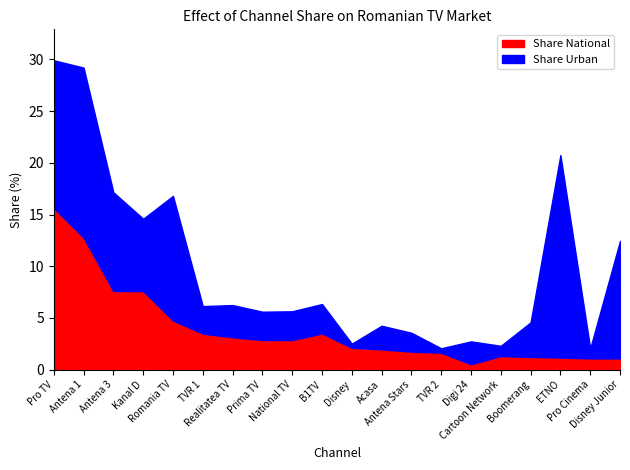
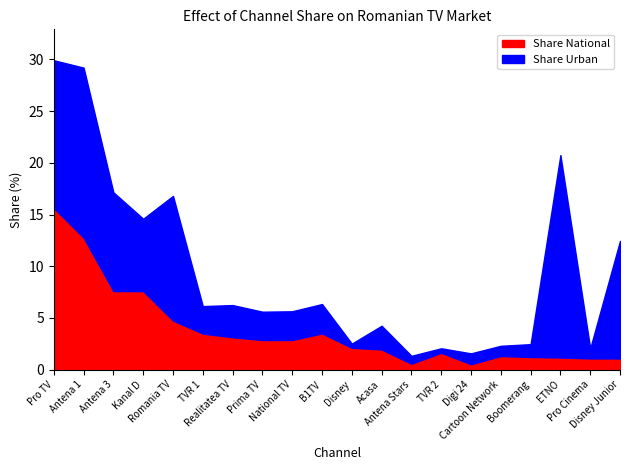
Share National, Antena Stars: 1.7 -> 0.6
Share Urban, Antena Stars: 1.8 -> 0.8
Share Urban, Digi 24: 2.2 -> 1.1
Share Urban, Boomerang: 3.4 -> 1.2
